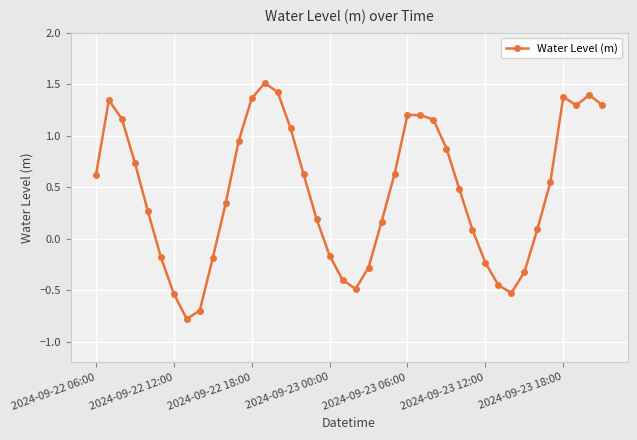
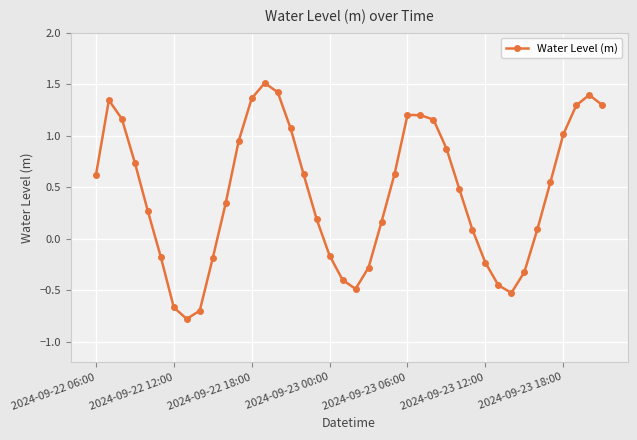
2024-09-22 12:00: -0.53 -> -0.67
2024-09-23 18:00: 1.38 -> 1.01
